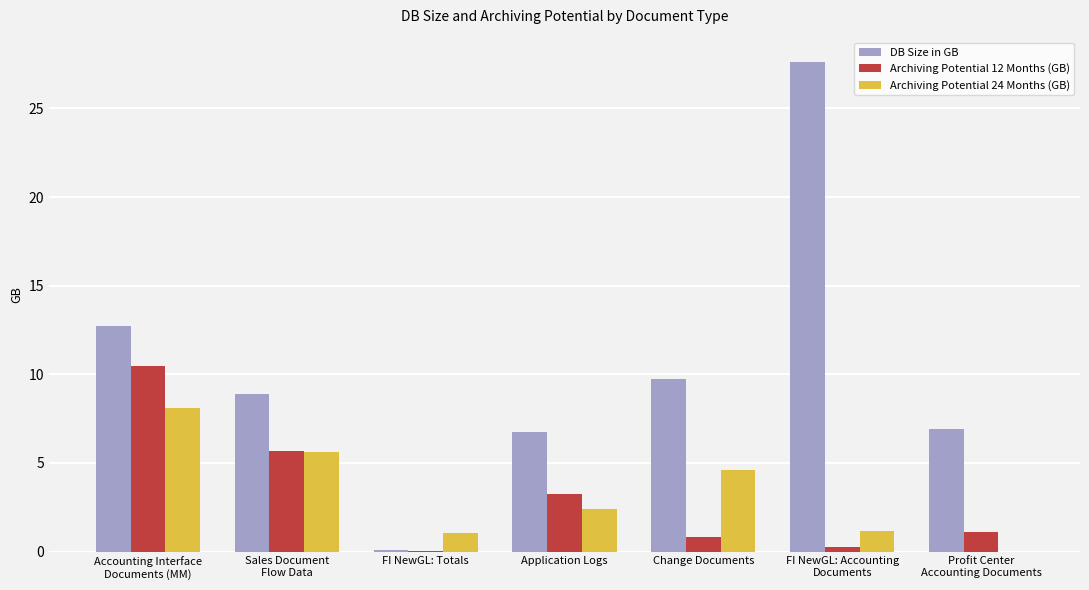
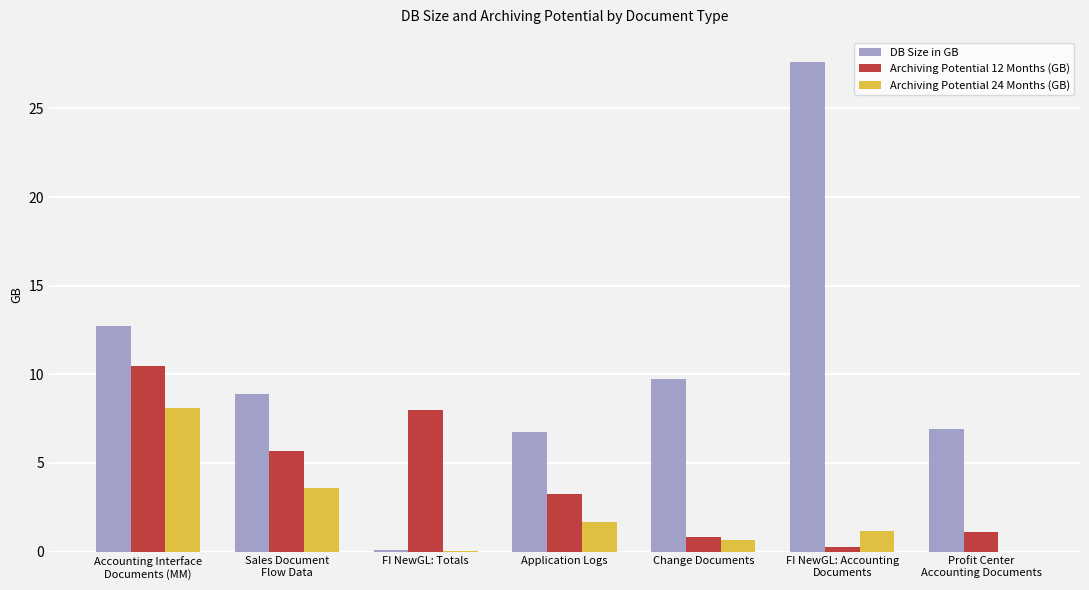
Archiving Potential 24 Months (GB), Sales Document Flow Data: 5.6 -> 3.6
Archiving Potential 12 Months (GB), FI NewGL: Totals: 0.1 -> 8.0
Archiving Potential 24 Months (GB), FI NewGL: Totals: 1.0 -> 0.0
Archiving Potential 24 Months (GB), Application Logs: 2.4 -> 1.7
Archiving Potential 24 Months (GB), Change Documents: 4.6 -> 0.7
